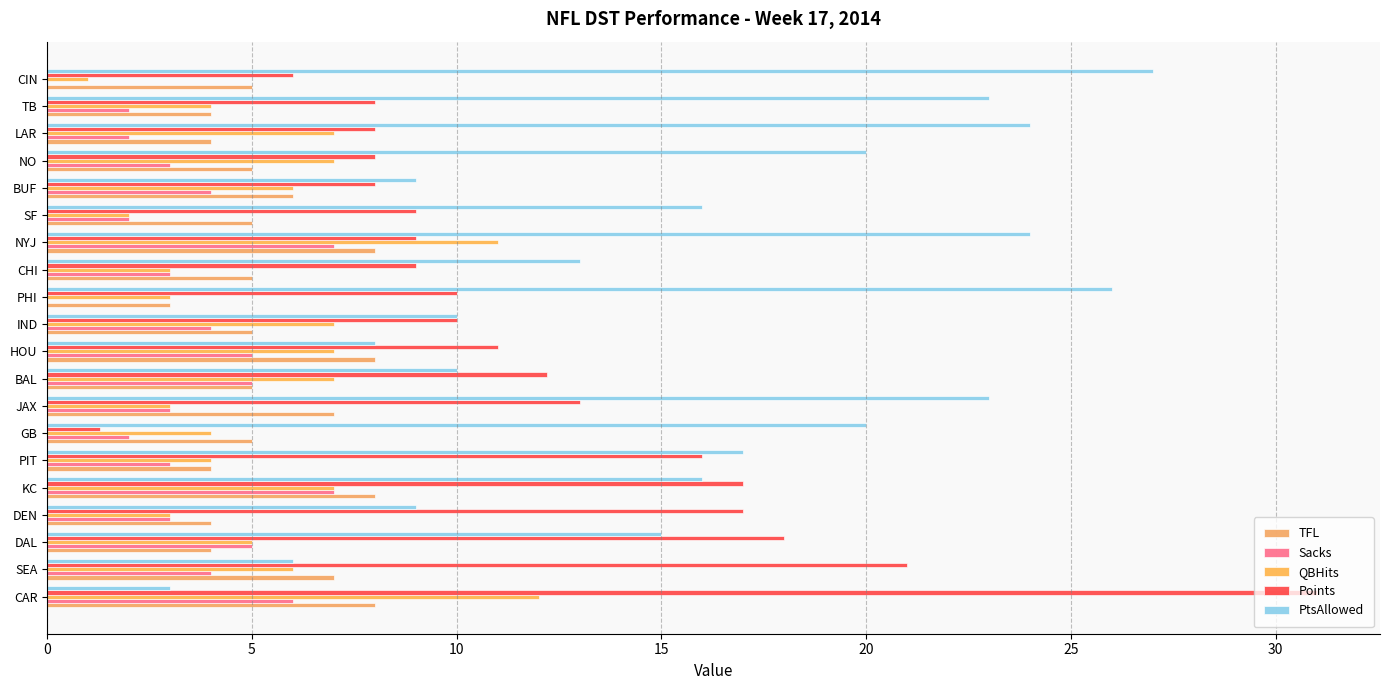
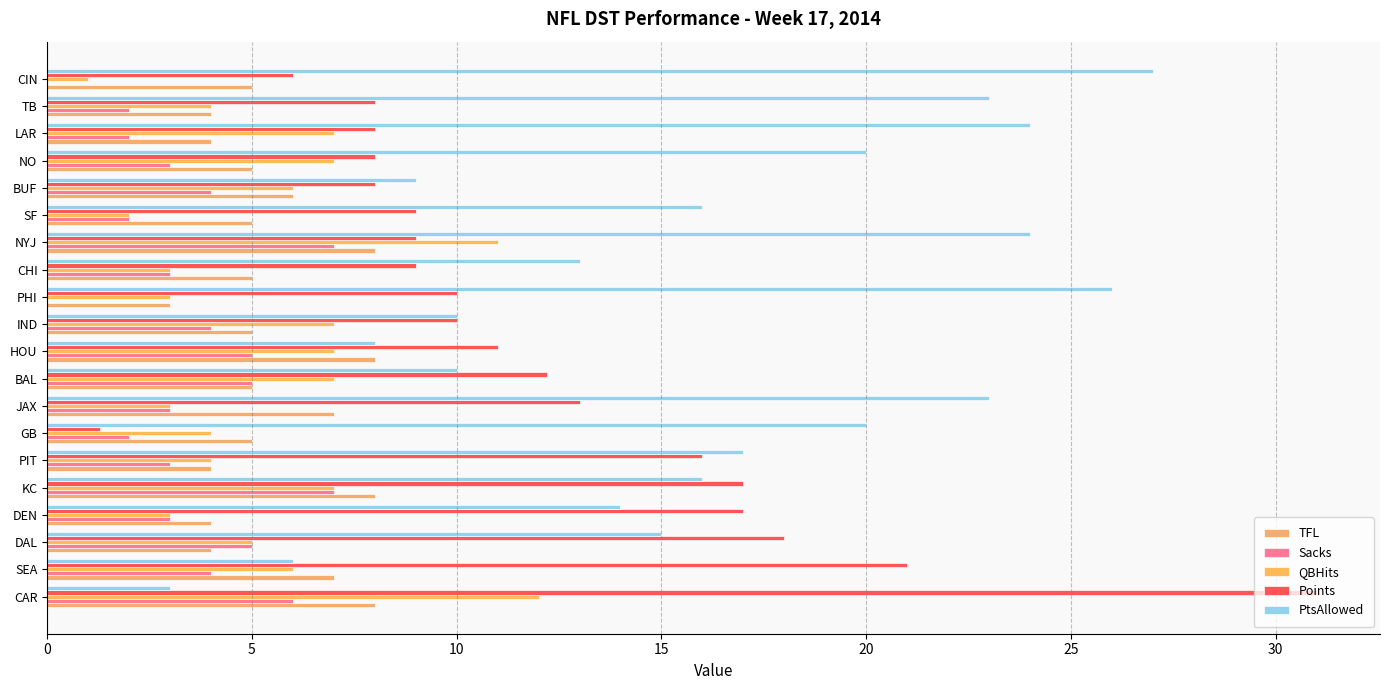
PtsAllowed, DEN: 9 -> 14
